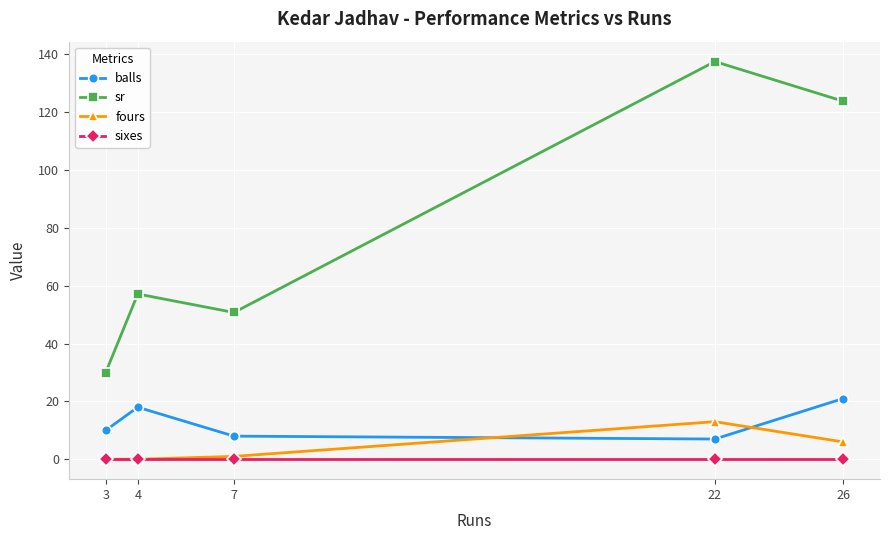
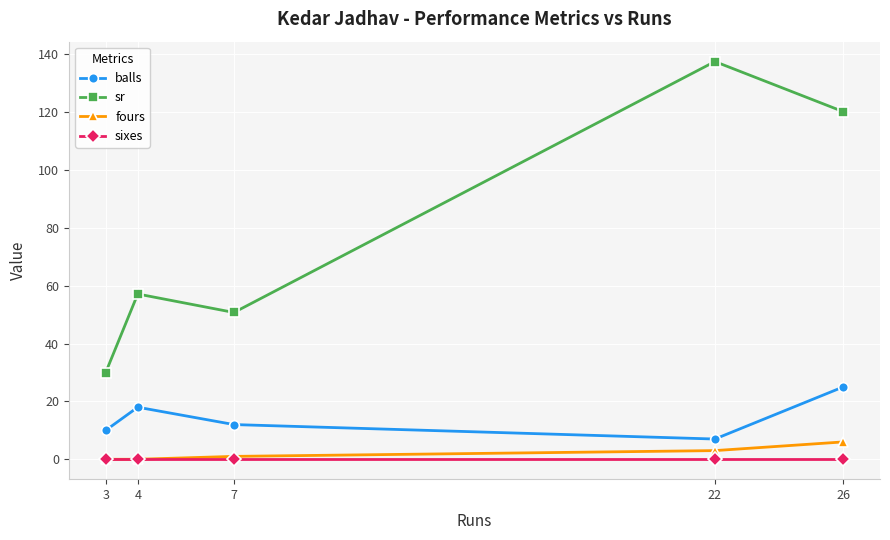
balls, 7: 8 -> 12
fours, 22: 13 -> 3
balls, 26: 21 -> 25
sr, 26: 124 -> 120
